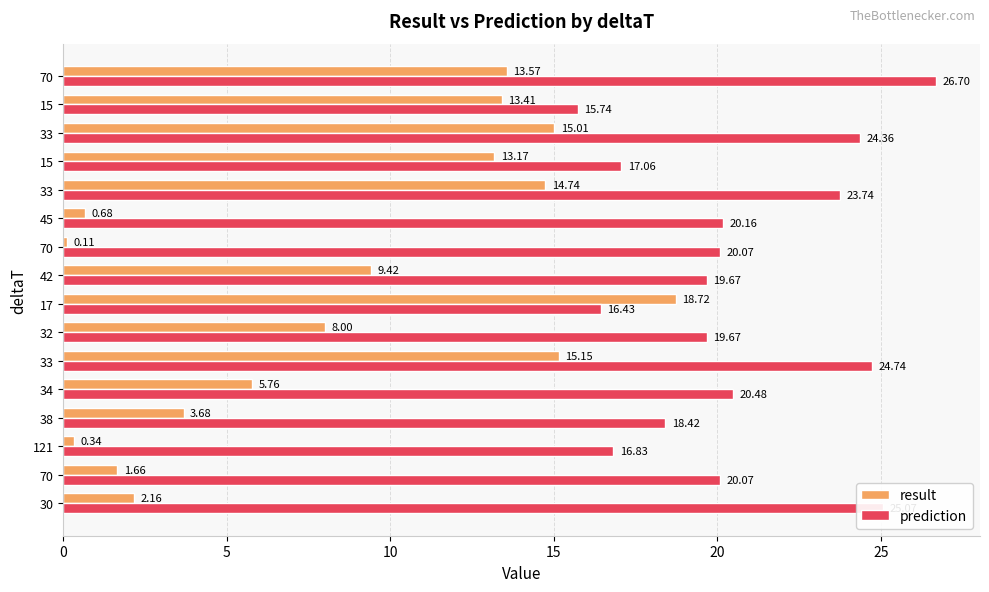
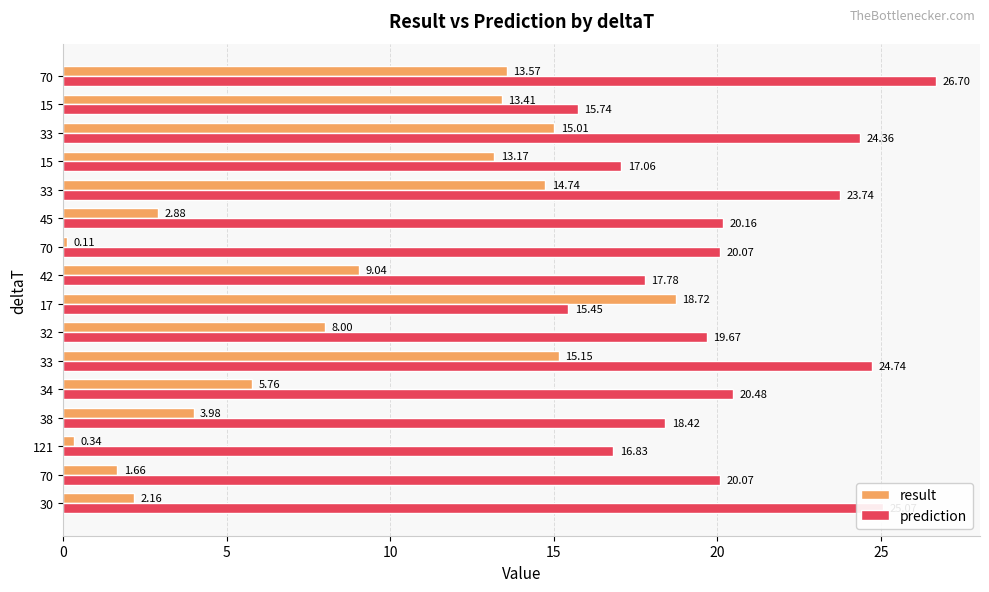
result, 45: 0.68 -> 2.88
result, 42: 9.42 -> 9.04
prediction, 42: 19.67 -> 17.78
prediction, 17: 16.43 -> 15.45
result, 38: 3.68 -> 3.98
